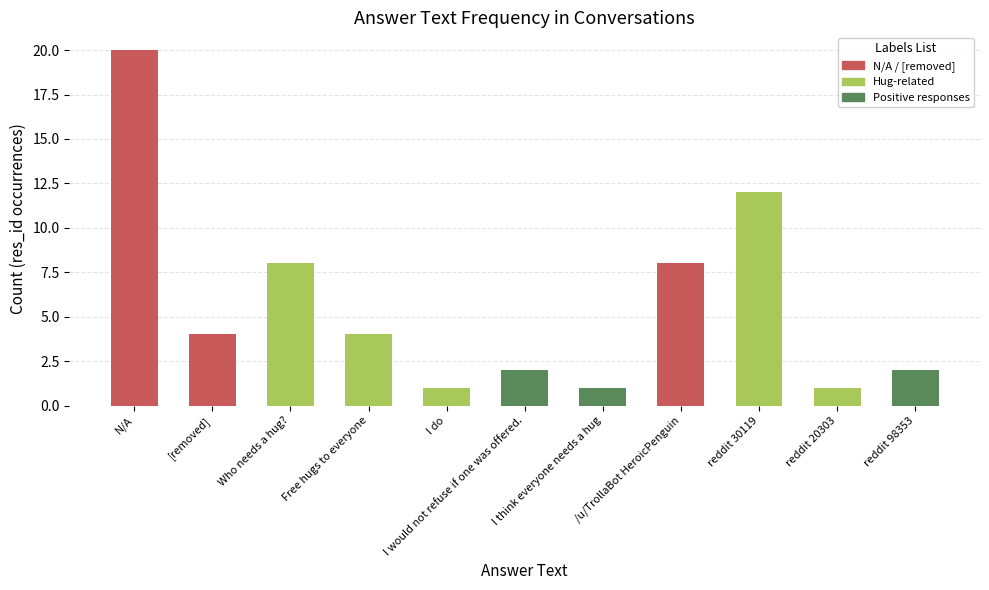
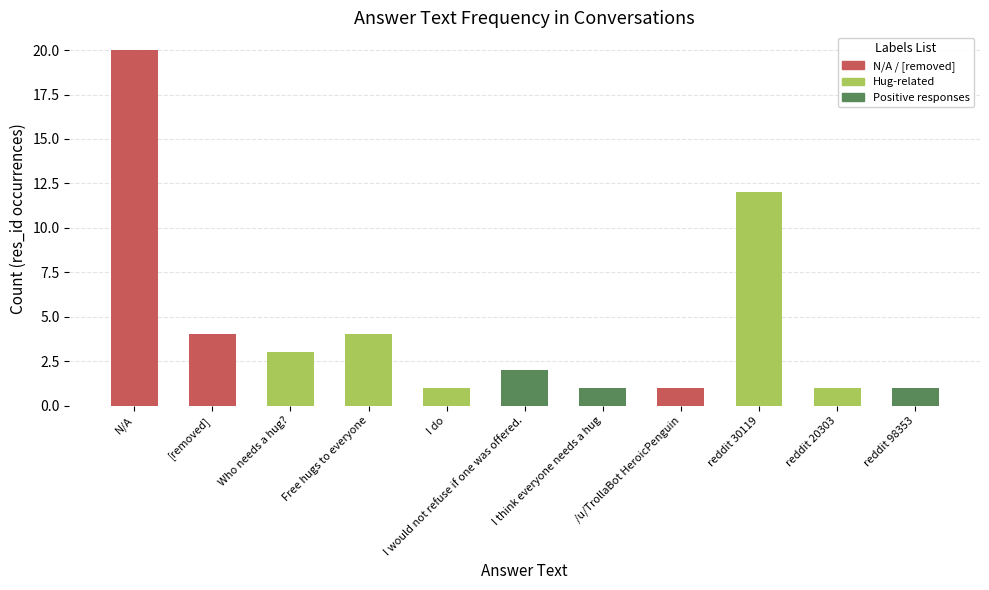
Who needs a hug?: 8 -> 3
/u/TrollaBot HeroicPenguin: 8 -> 1
reddit 98353: 2 -> 1
